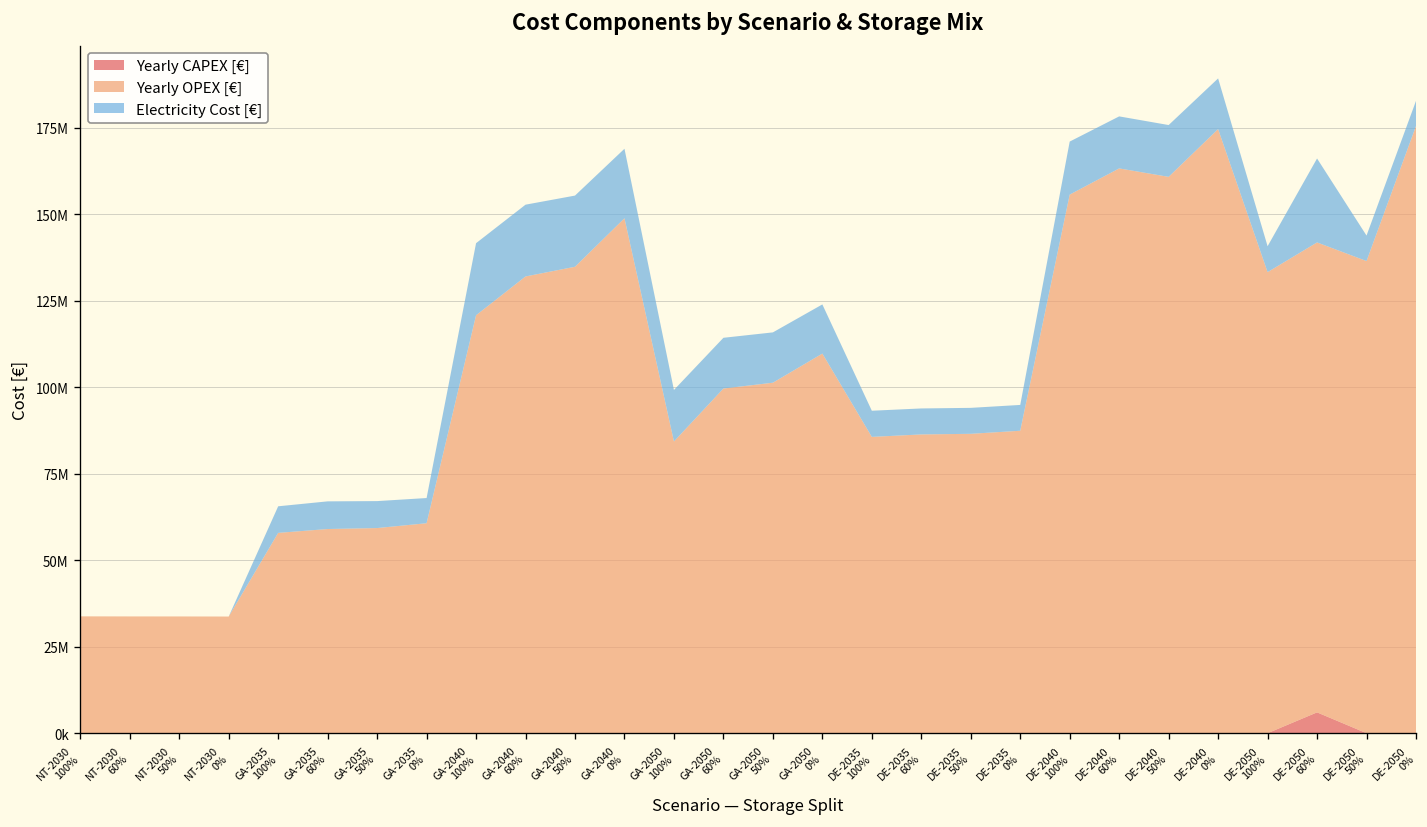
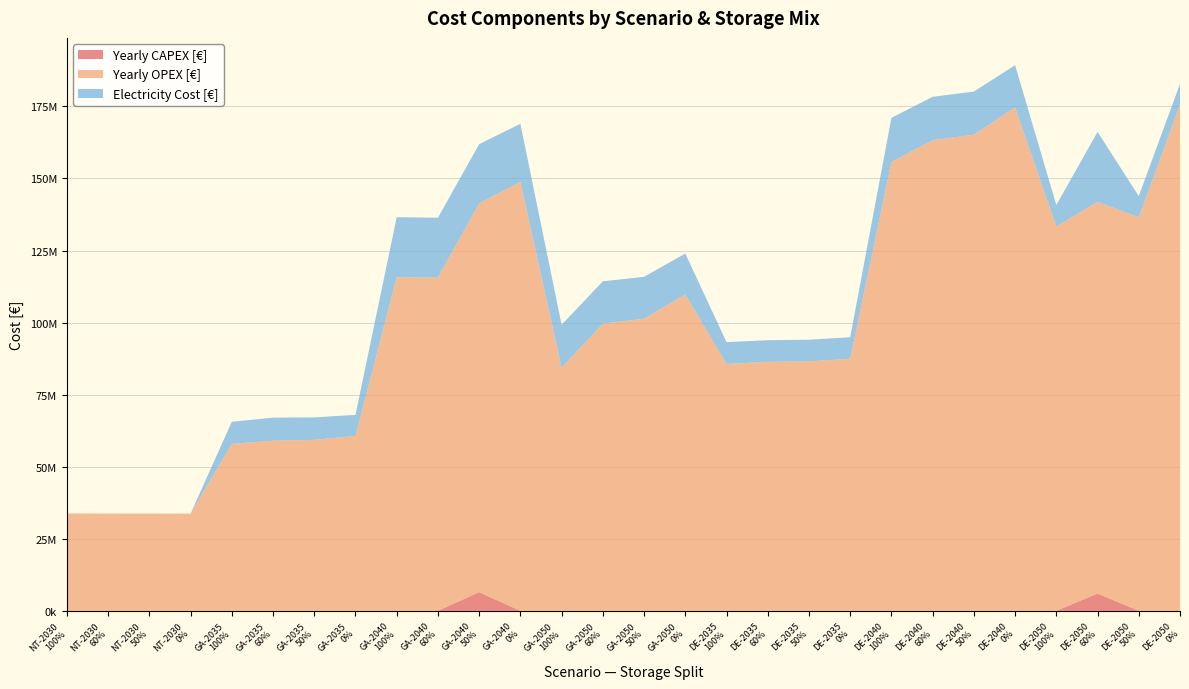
Yearly OPEX [€], GA-2040 100%: 121000000 -> 116000000
Yearly OPEX [€], GA-2040 60%: 132000000 -> 116000000
Yearly CAPEX [€], GA-2040 50%: 0 -> 7000000
Yearly OPEX [€], DE-2040 50%: 161000000 -> 165000000
